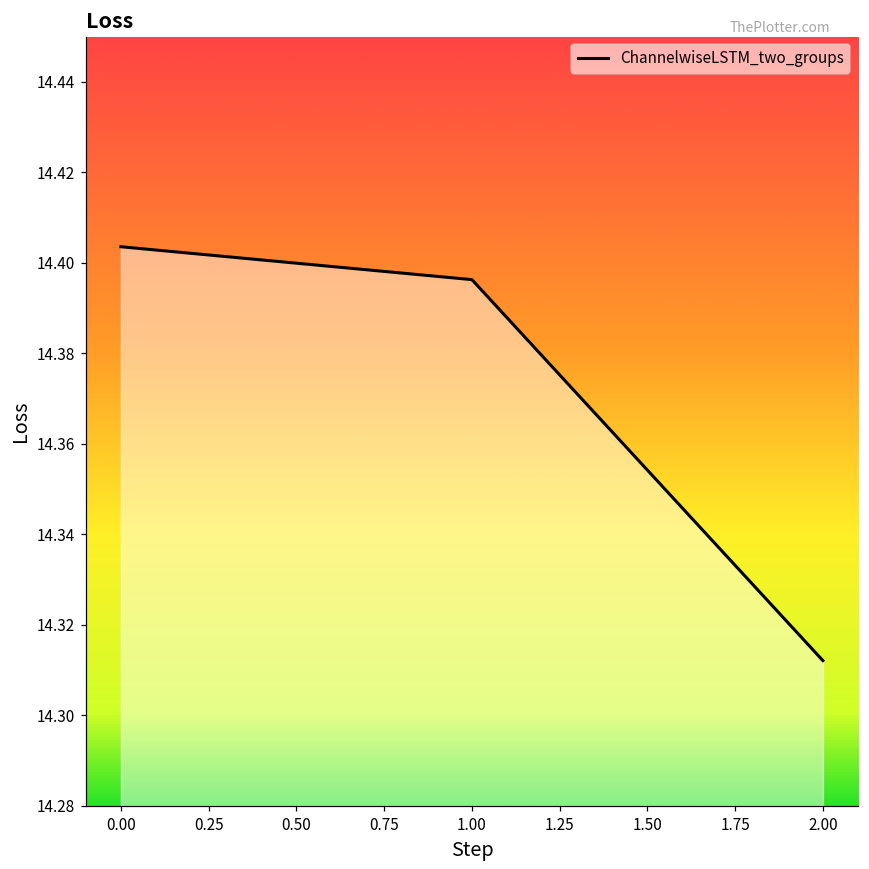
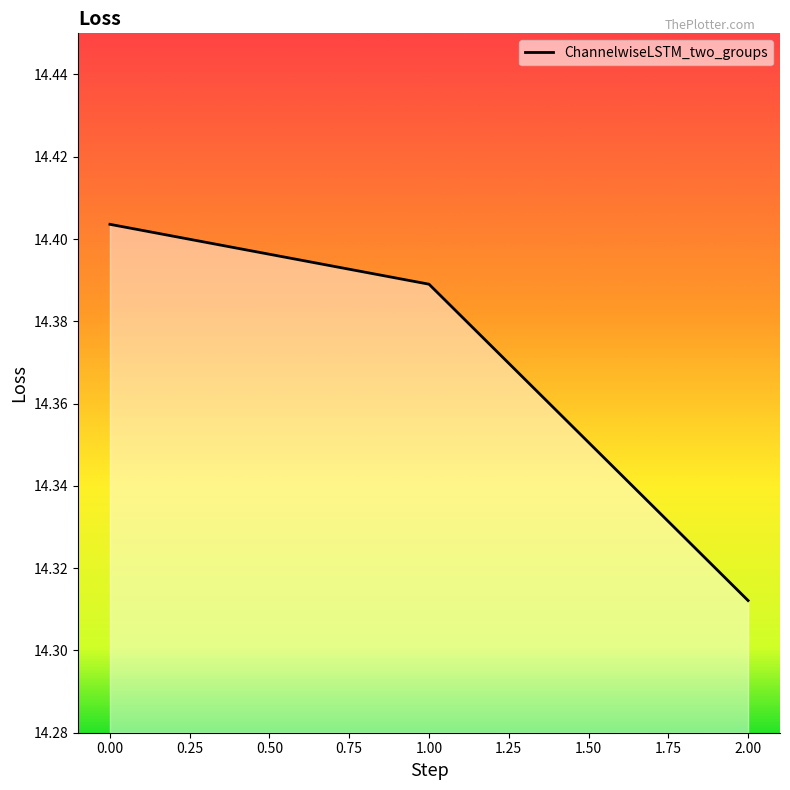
1.00: 14.396 -> 14.389
